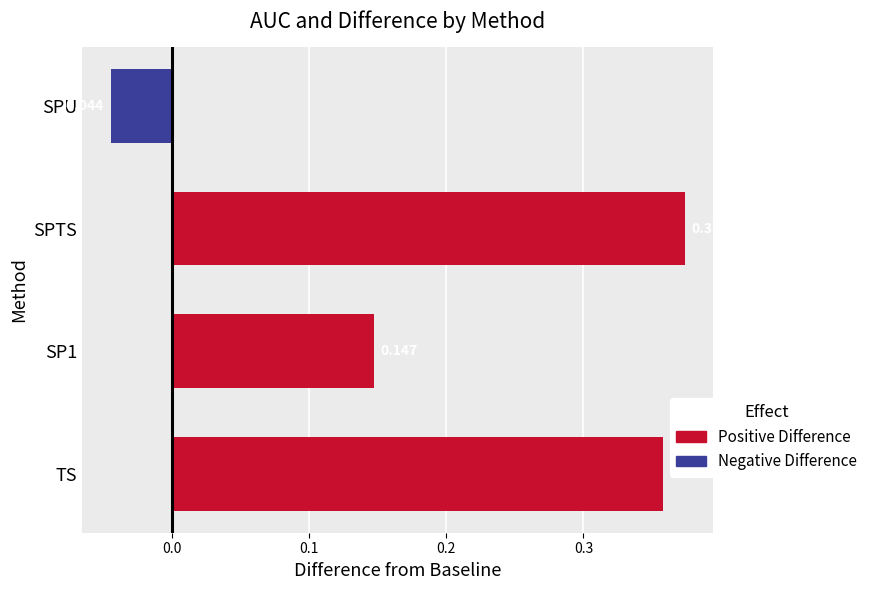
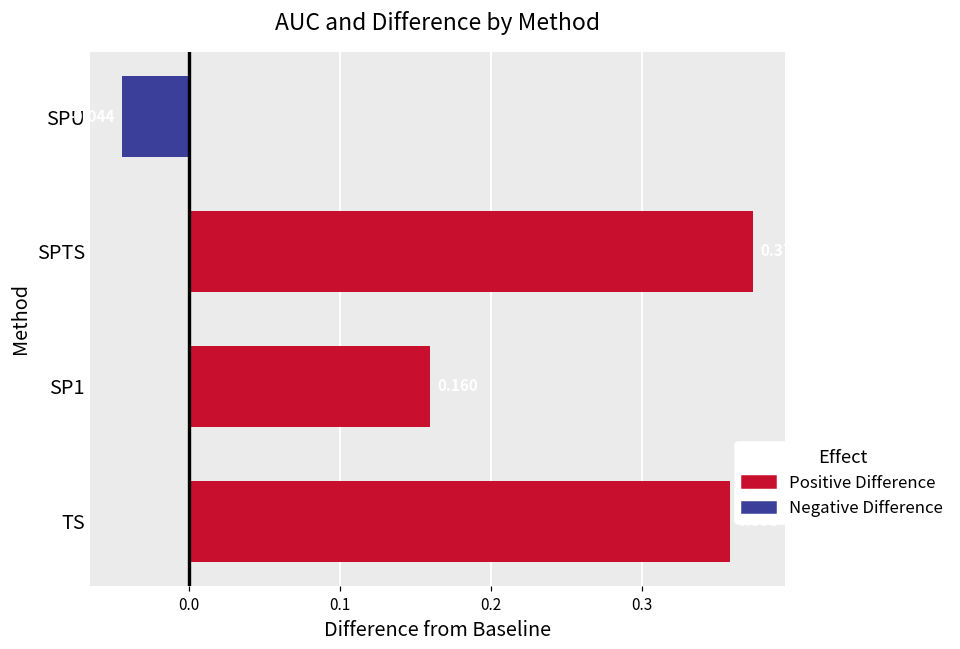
SP1: 0.147 -> 0.160
